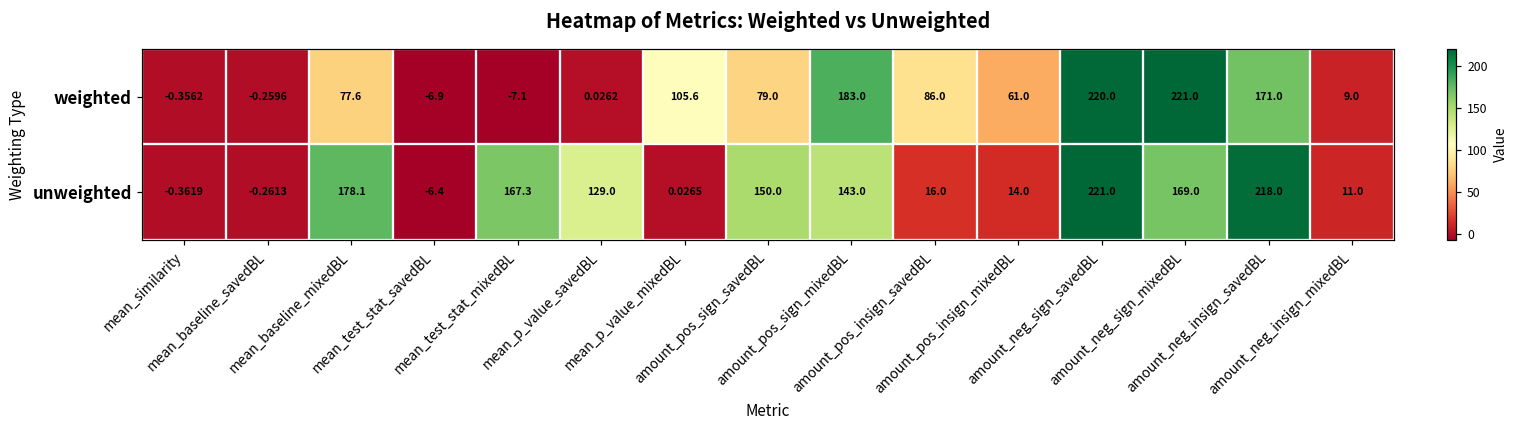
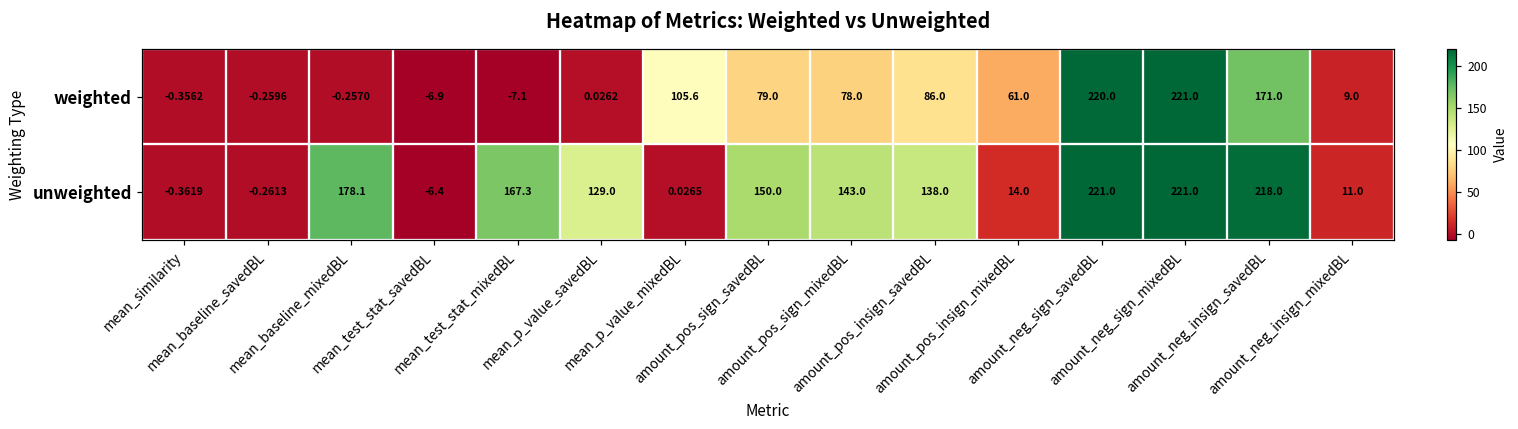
weighted, mean_baseline_mixedBL: 77.6 -> -0.2570
weighted, amount_pos_sign_mixedBL: 183.0 -> 78.0
unweighted, amount_pos_insign_savedBL: 16.0 -> 138.0
unweighted, amount_neg_sign_mixedBL: 169.0 -> 221.0
